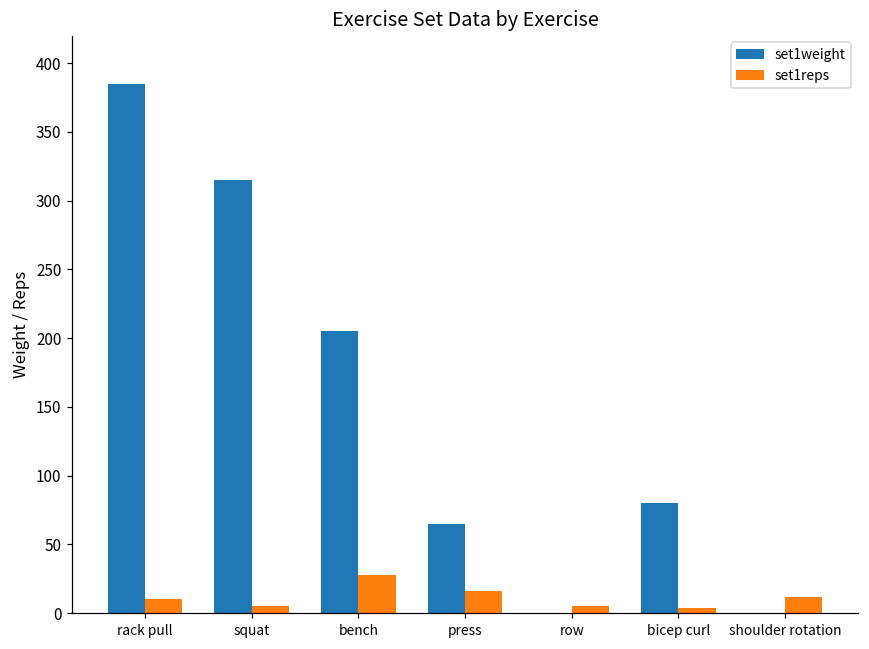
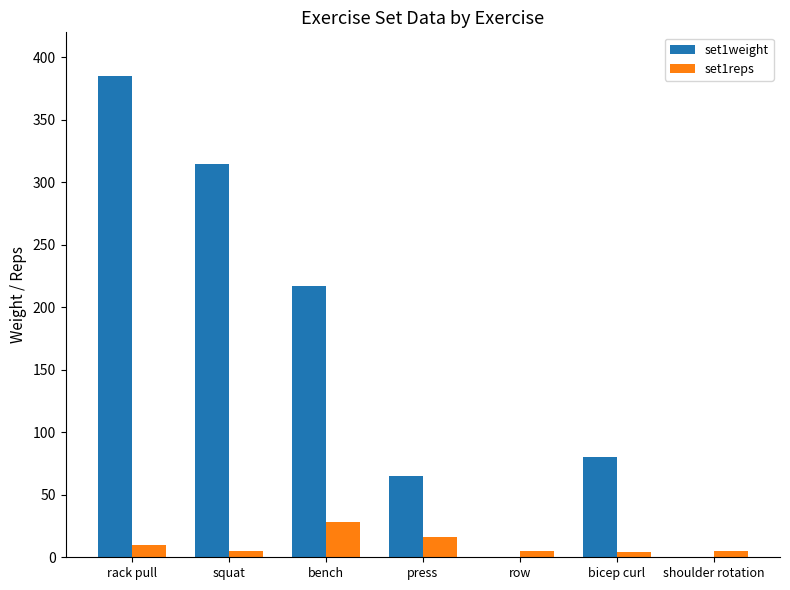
set1weight, bench: 205 -> 217
set1reps, shoulder rotation: 12 -> 5
